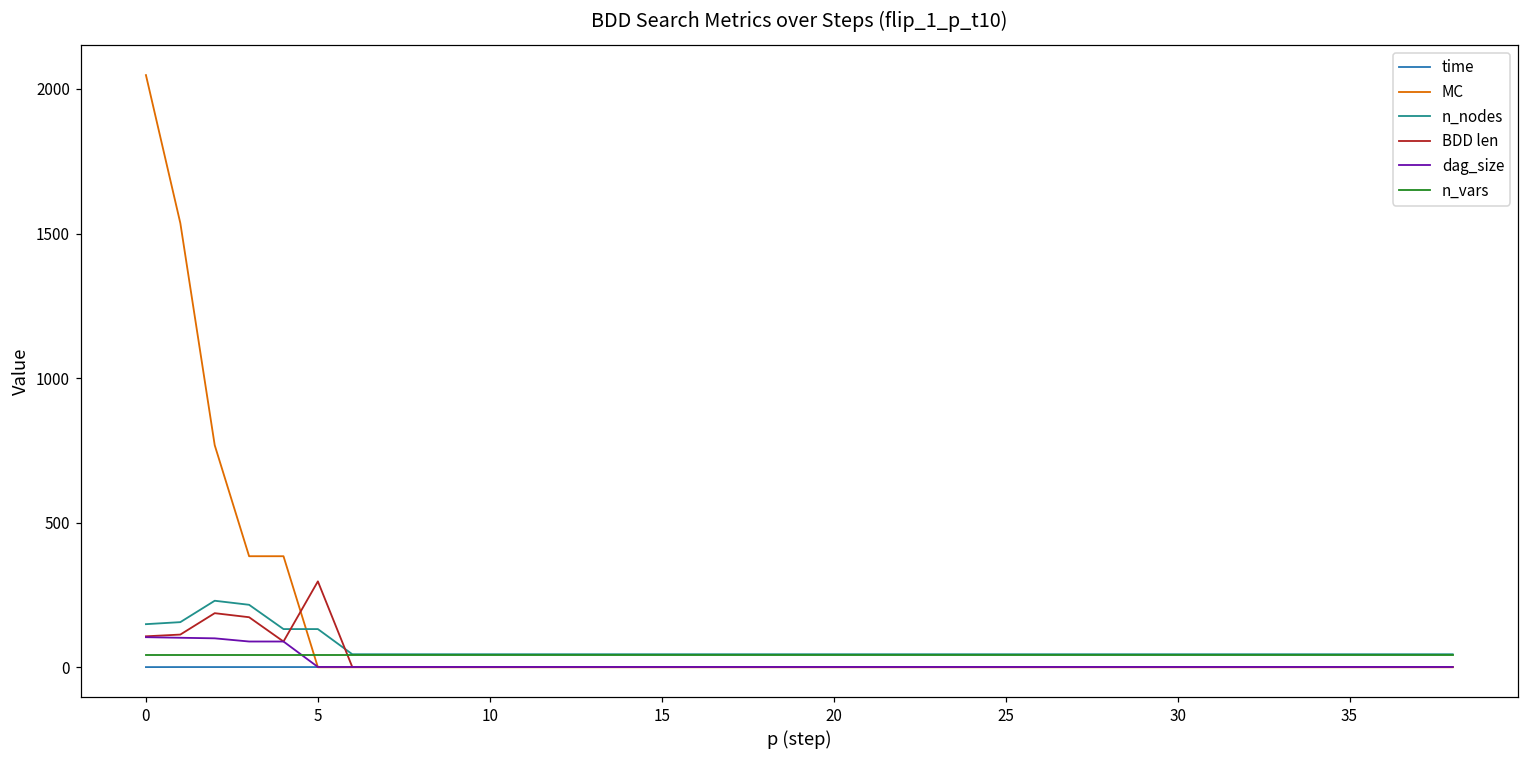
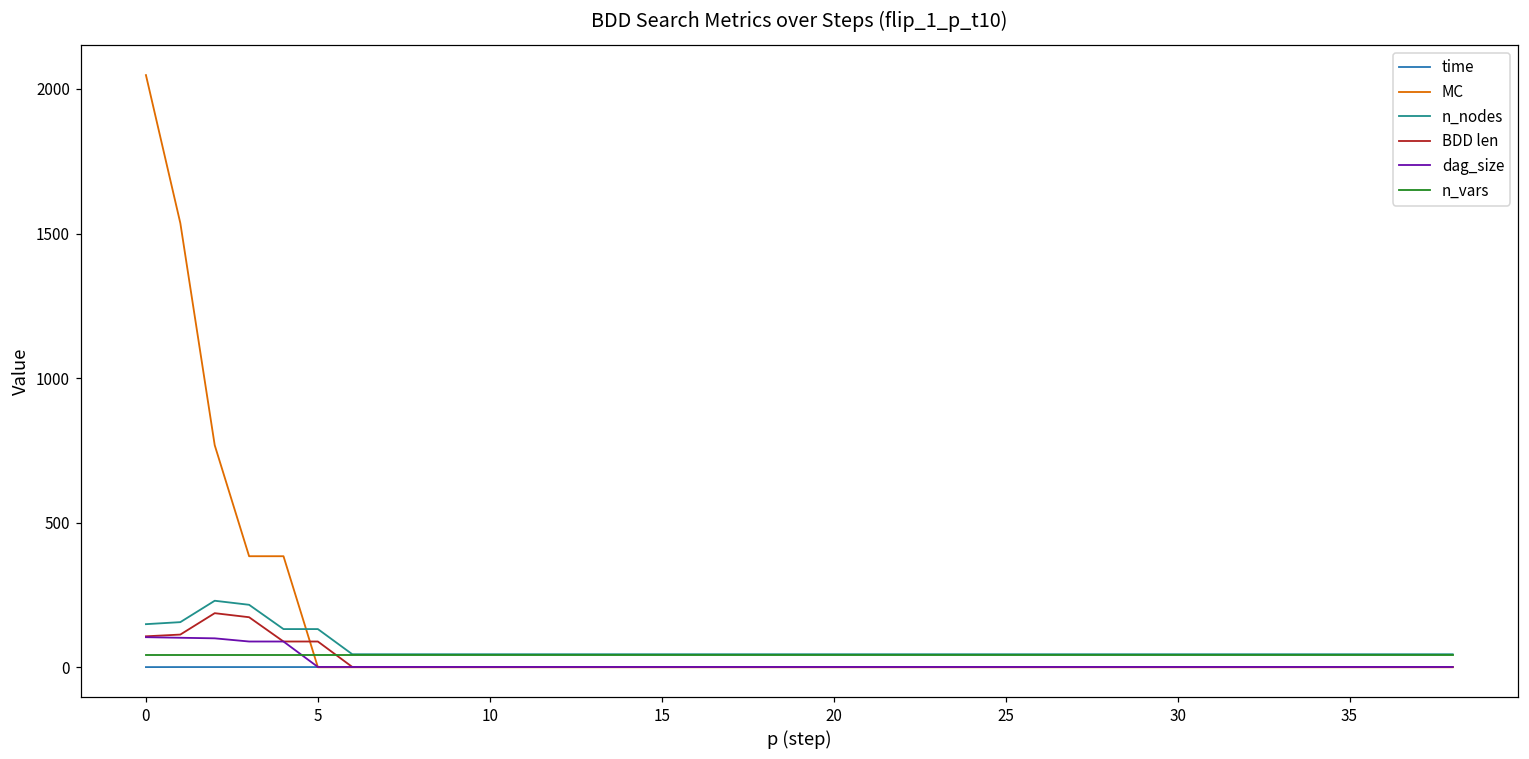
BDD len, 5: 300 -> 90
